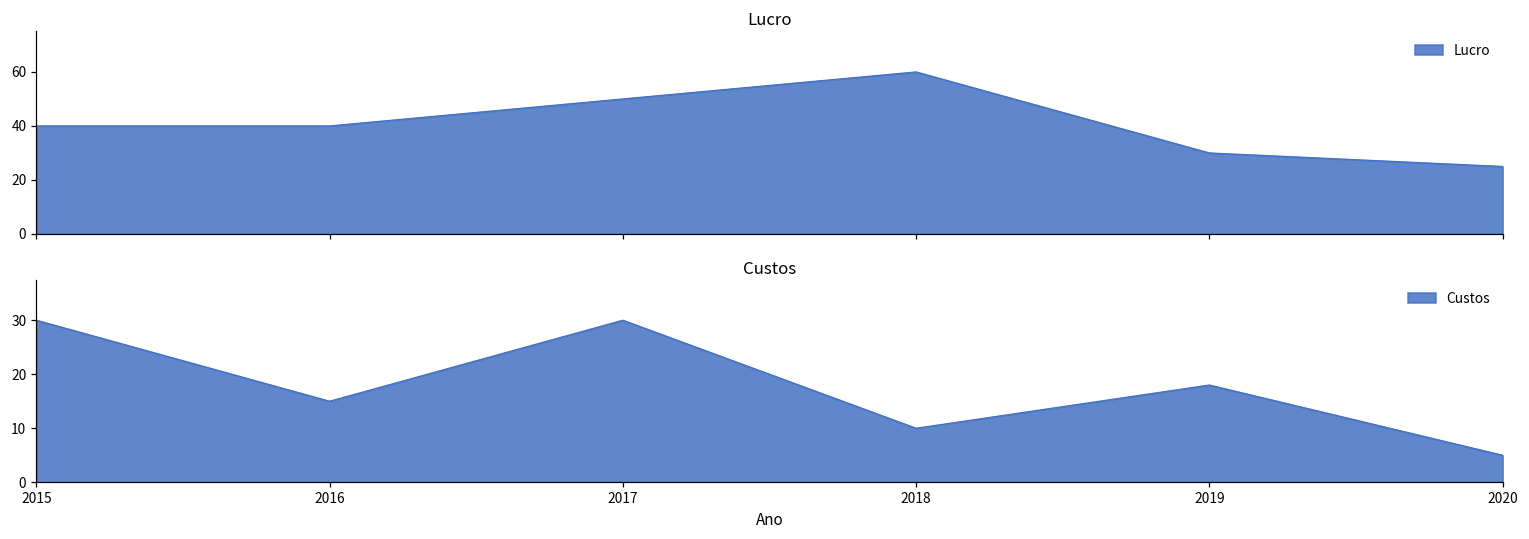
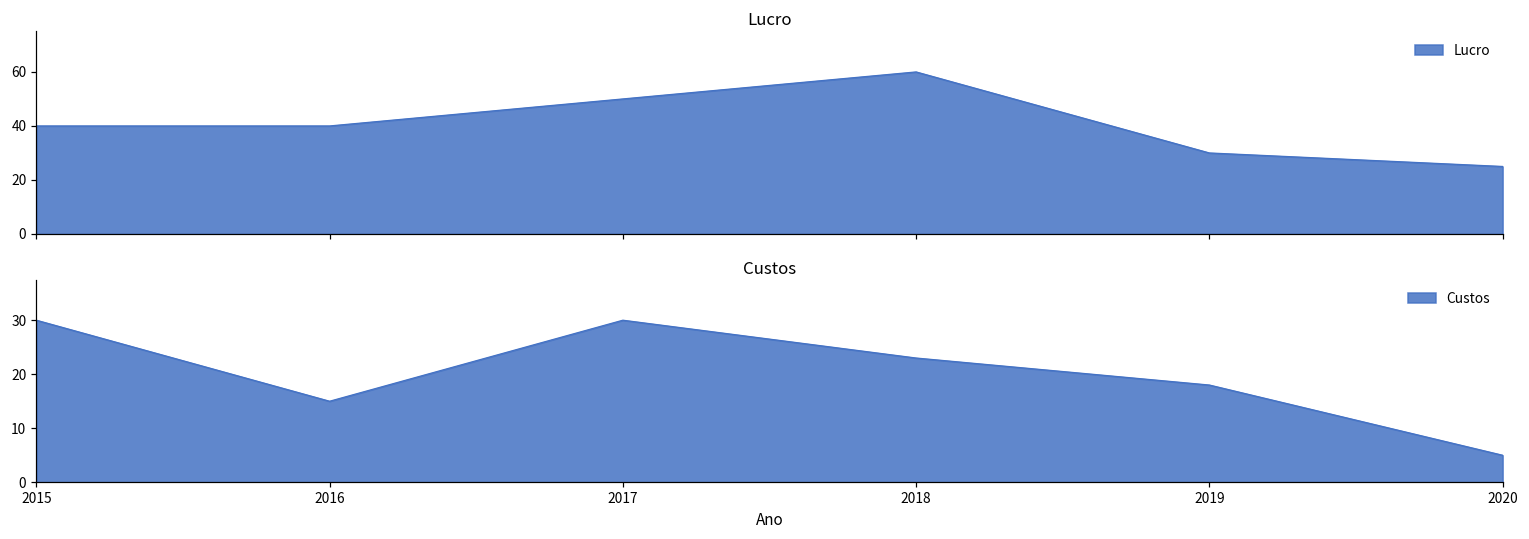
Custos, 2018: 10 -> 23
